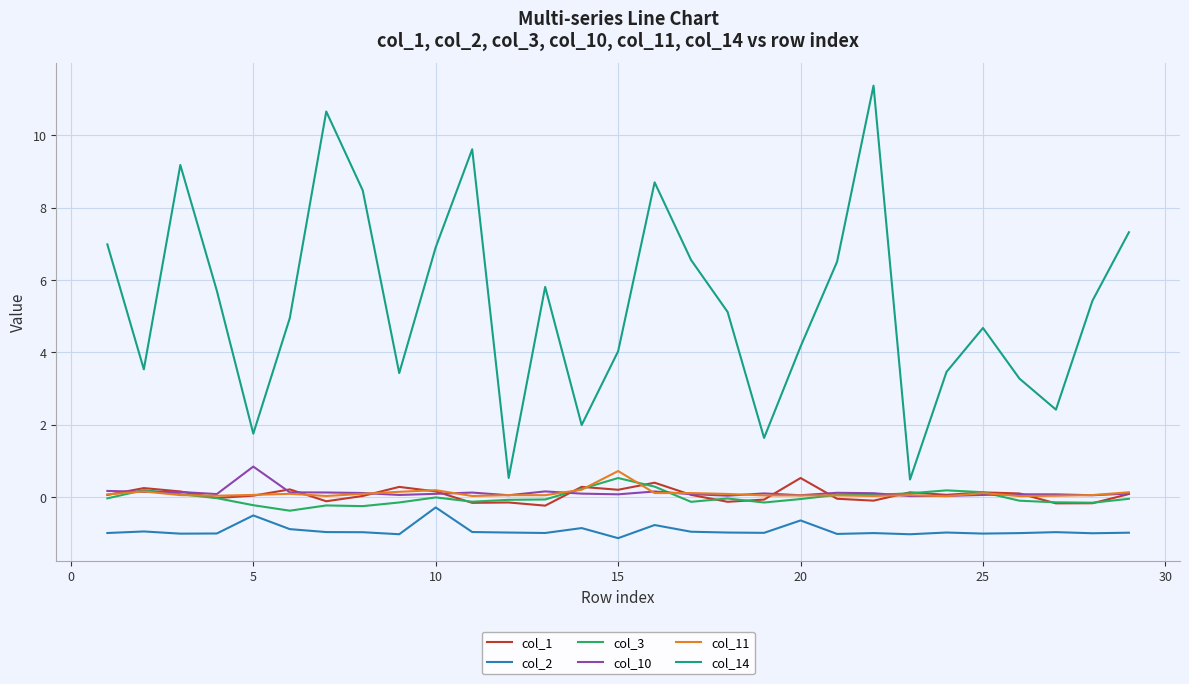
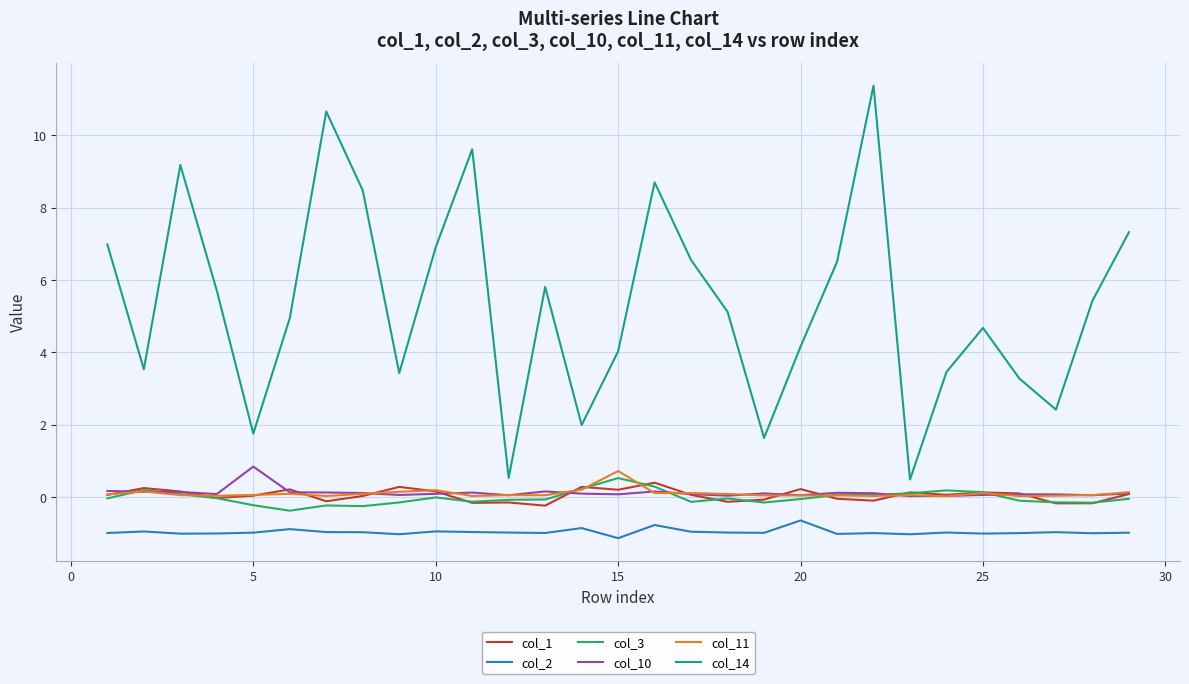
col_2, 5: -0.5 -> -1.0
col_2, 10: -0.3 -> -1.0
col_1, 20: 0.5 -> 0.2
